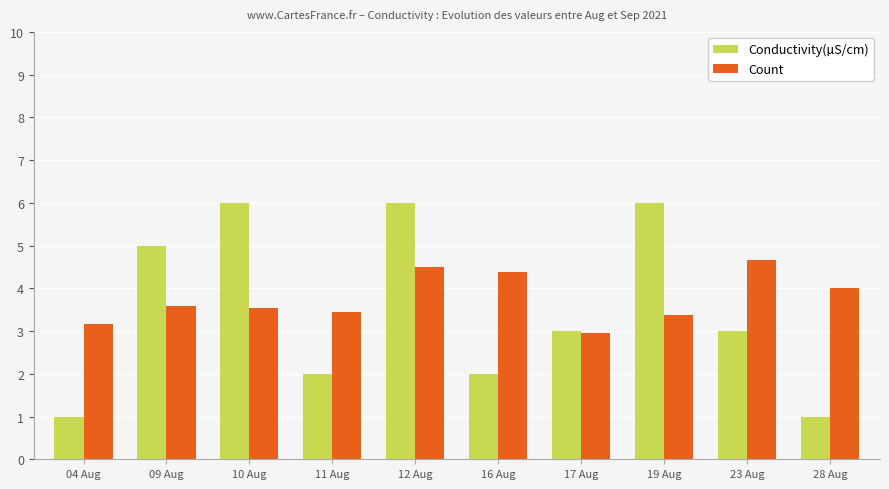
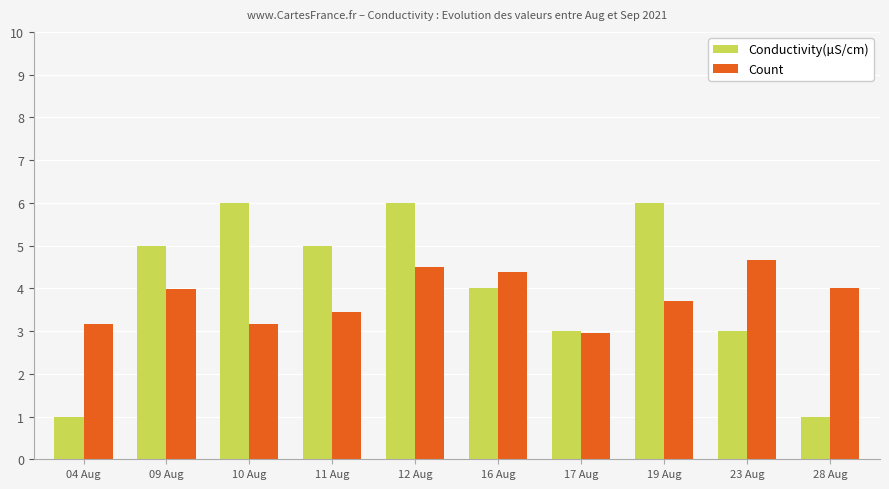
Count, 09 Aug: 3.6 -> 4.0
Count, 10 Aug: 3.5 -> 3.2
Conductivity(µS/cm), 11 Aug: 2 -> 5
Conductivity(µS/cm), 16 Aug: 2 -> 4
Count, 19 Aug: 3.4 -> 3.7
